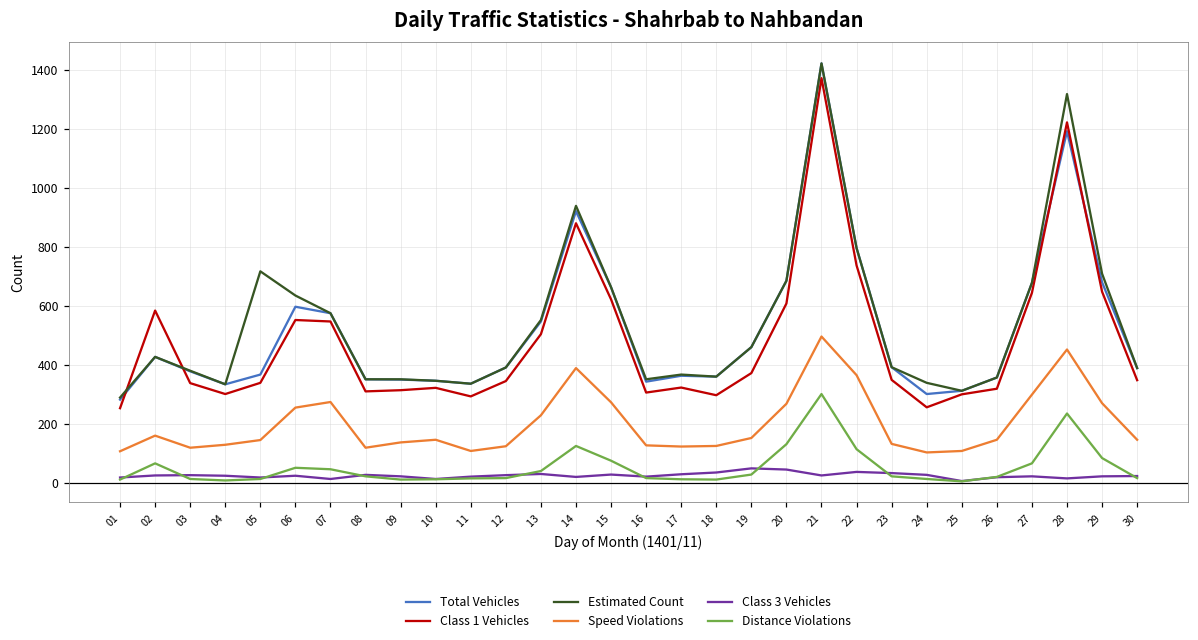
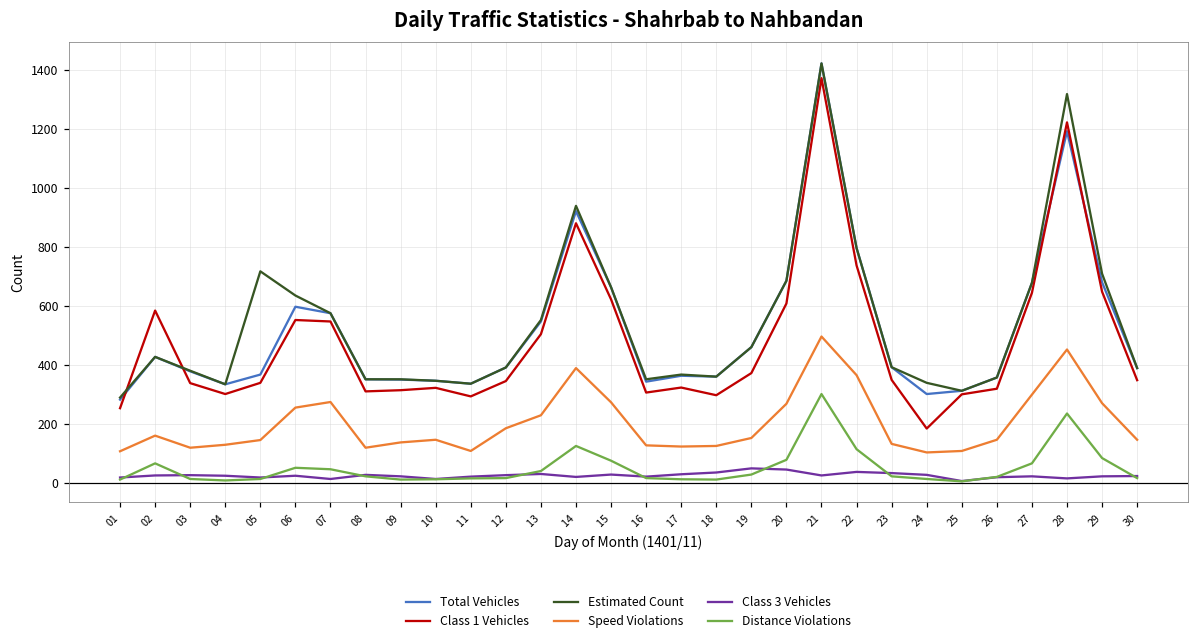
Speed Violations, 12: 120 -> 180
Distance Violations, 20: 130 -> 80
Class 1 Vehicles, 24: 260 -> 180
